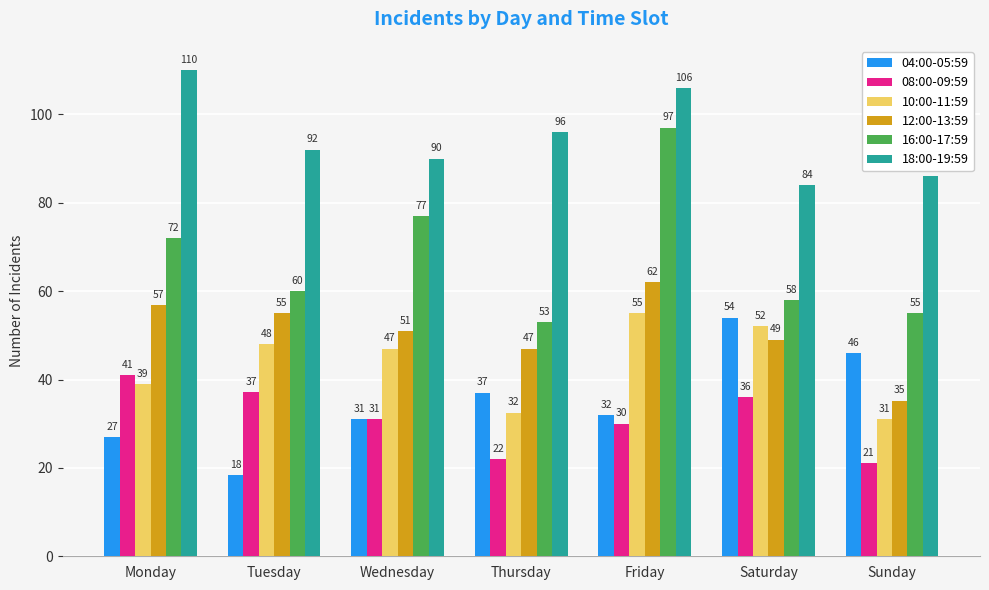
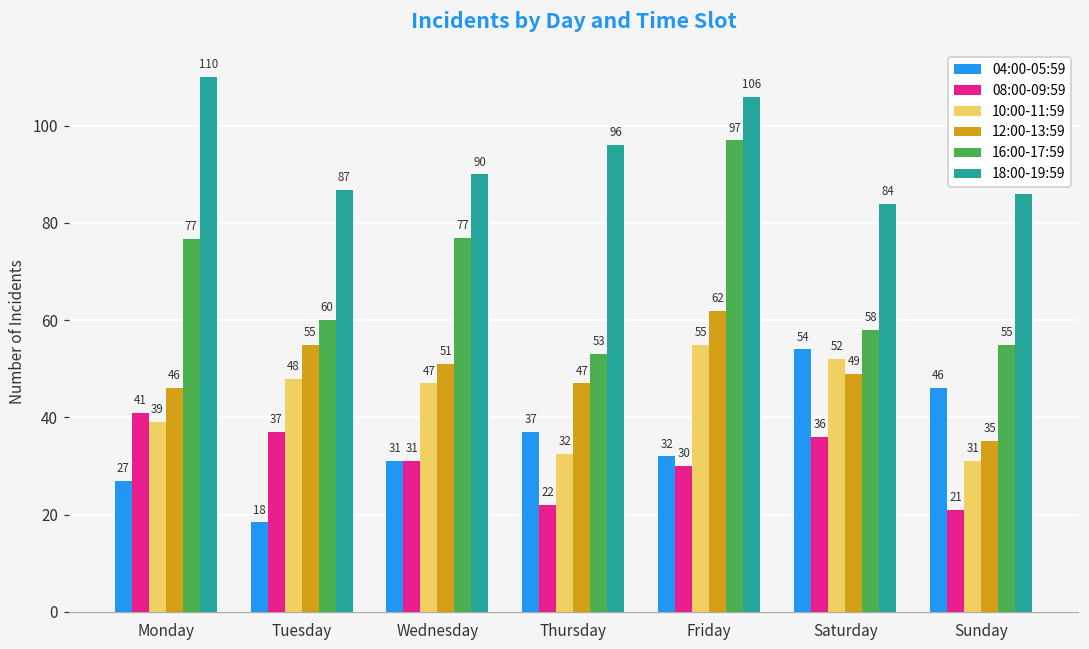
12:00-13:59, Monday: 57 -> 46
16:00-17:59, Monday: 72 -> 77
18:00-19:59, Tuesday: 92 -> 87
